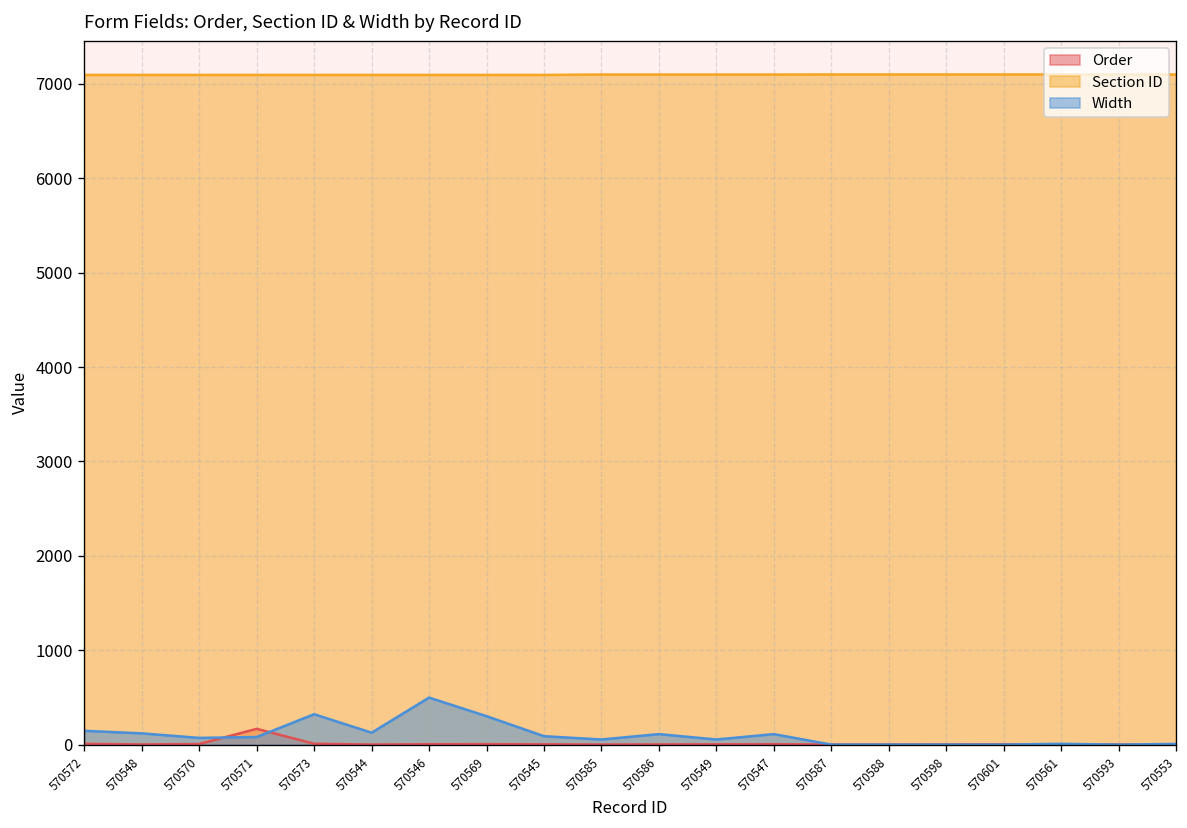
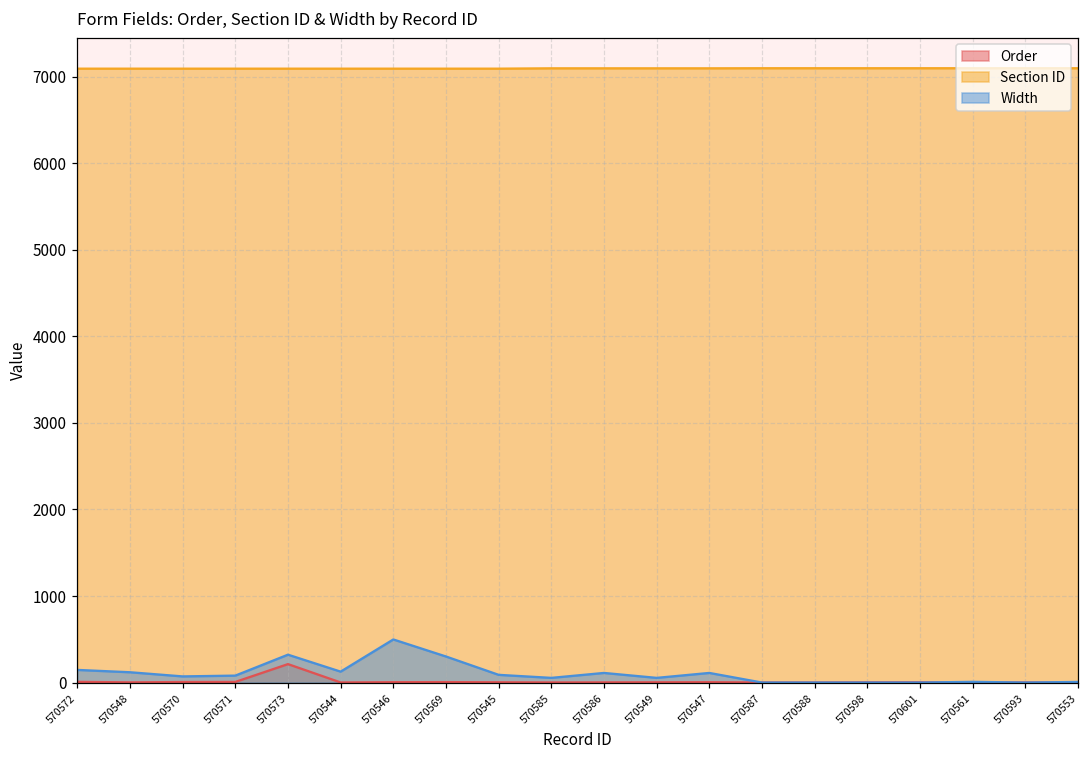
Order, 570571: 200 -> 0
Order, 570573: 0 -> 200
